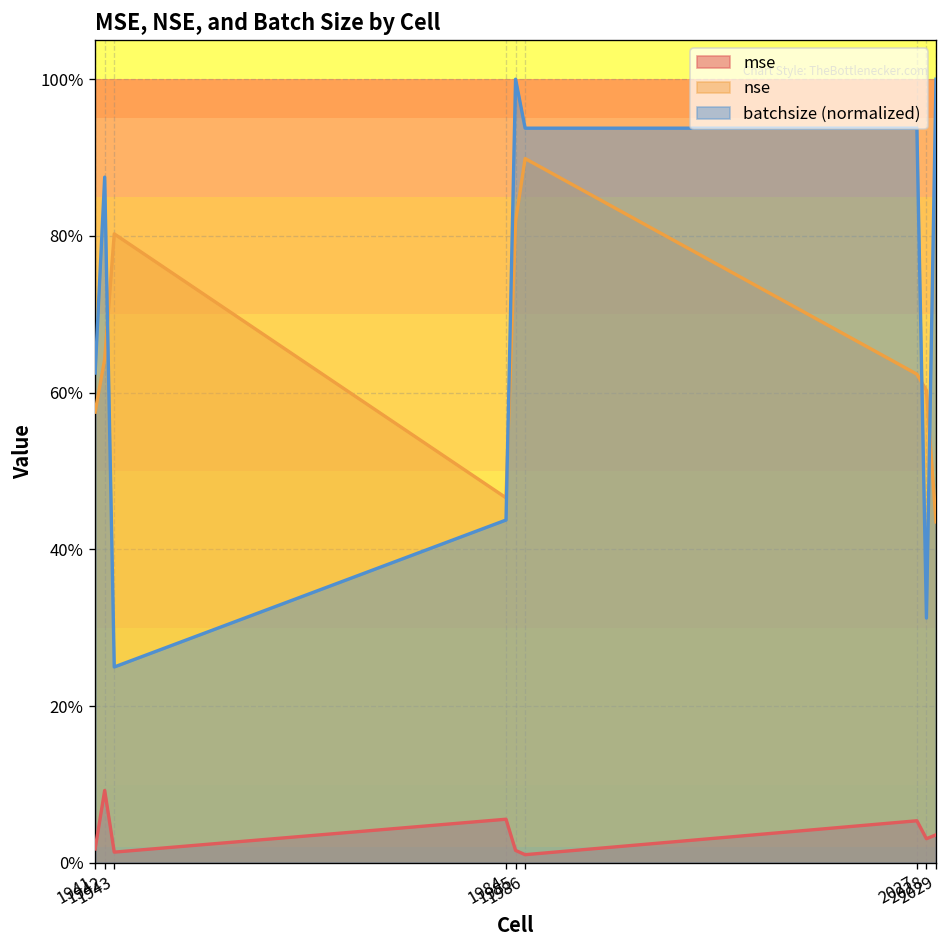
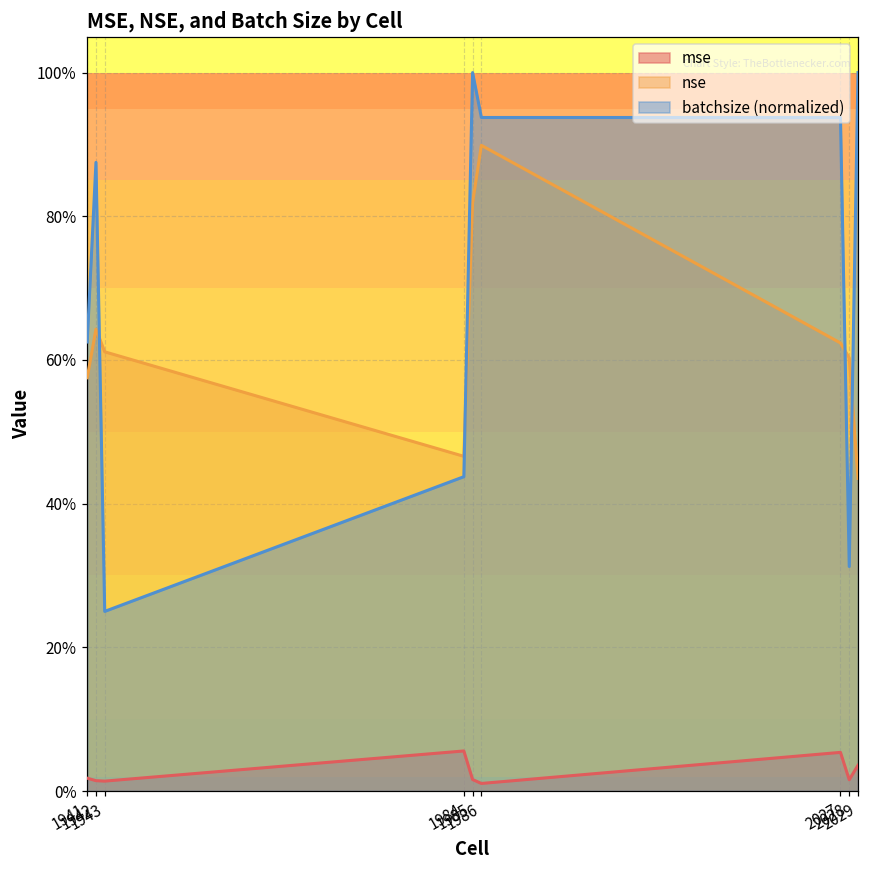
mse, 1942: 9% -> 1%
nse, 1943: 80% -> 61%
mse, 2028: 3% -> 2%
